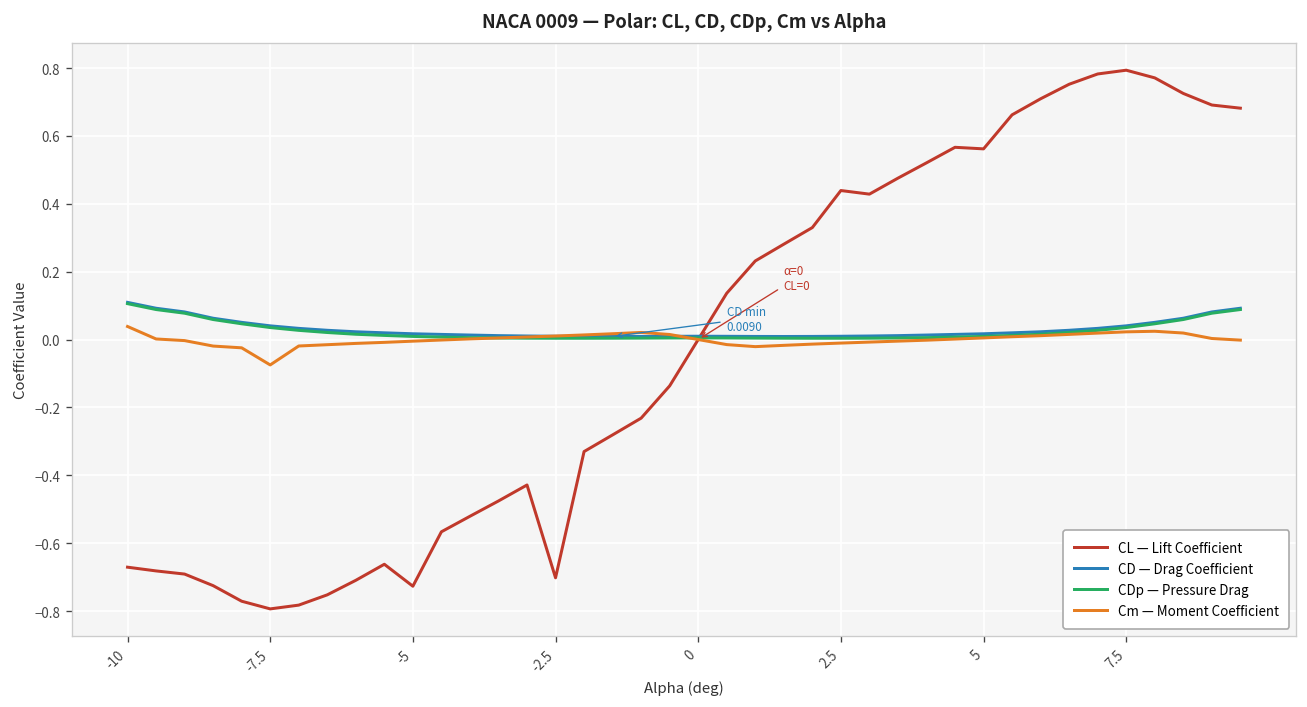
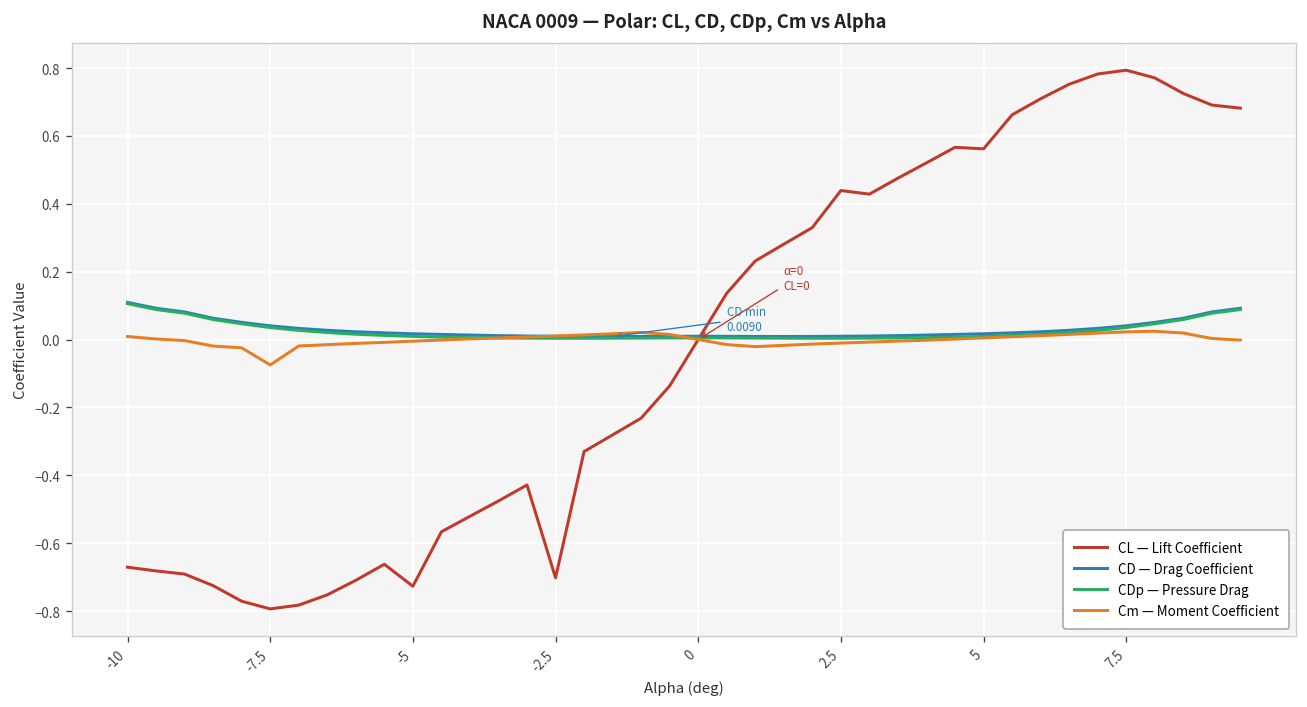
Cm — Moment Coefficient, -10: 0.04 -> 0.01
